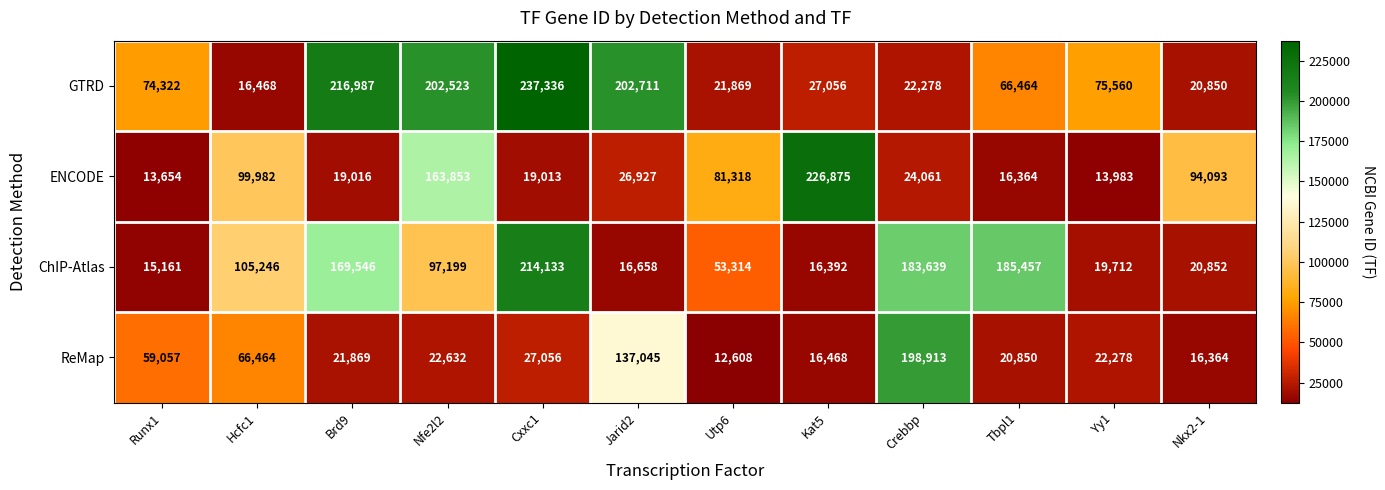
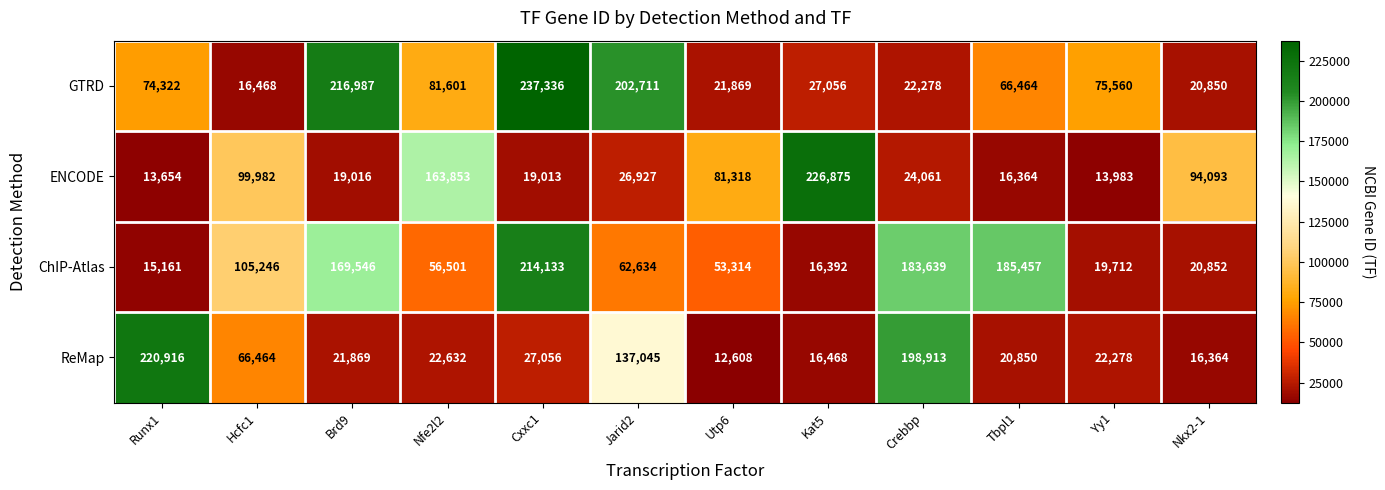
GTRD, Nfe2l2: 202,523 -> 81,601
ChIP-Atlas, Nfe2l2: 97,199 -> 56,501
ChIP-Atlas, Jarid2: 16,658 -> 62,634
ReMap, Runx1: 59,057 -> 220,916
